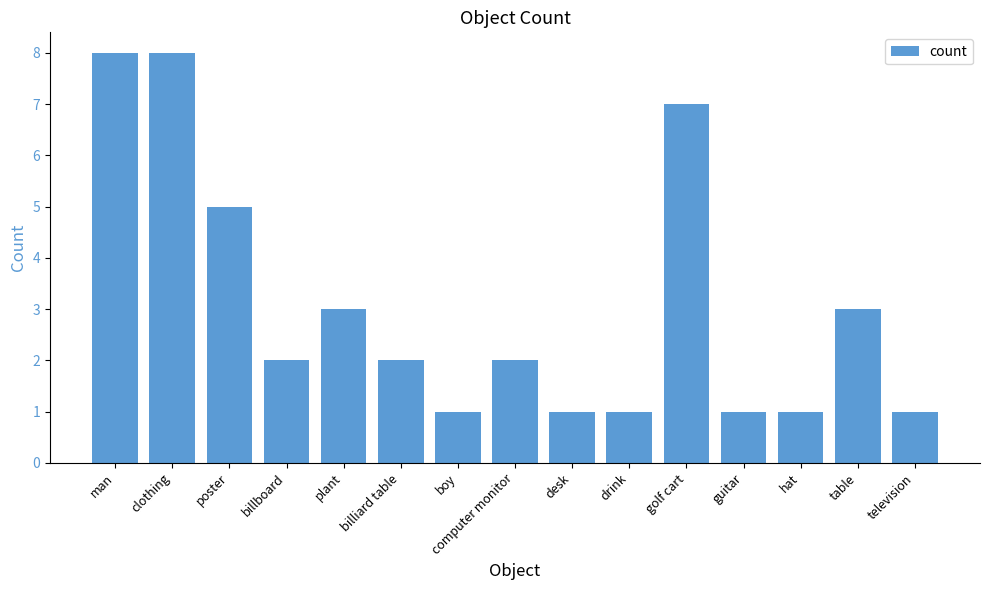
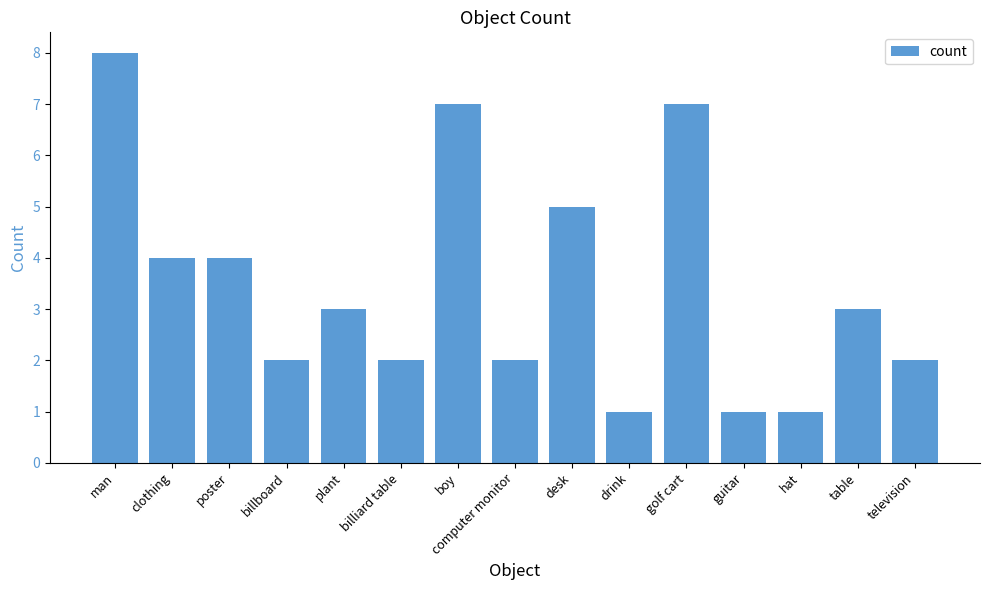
clothing: 8 -> 4
poster: 5 -> 4
boy: 1 -> 7
desk: 1 -> 5
television: 1 -> 2
